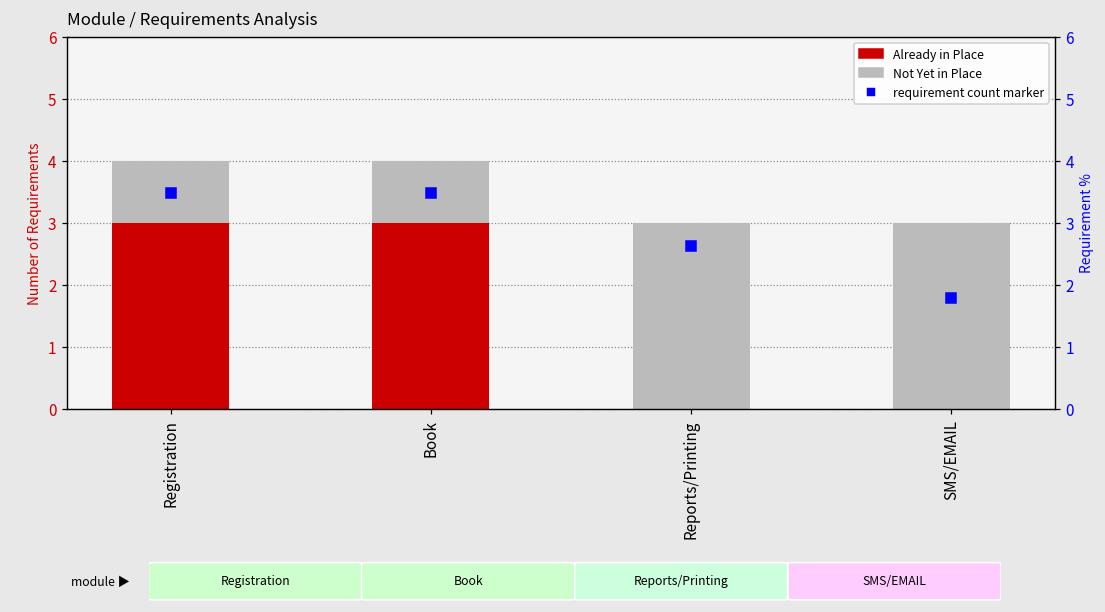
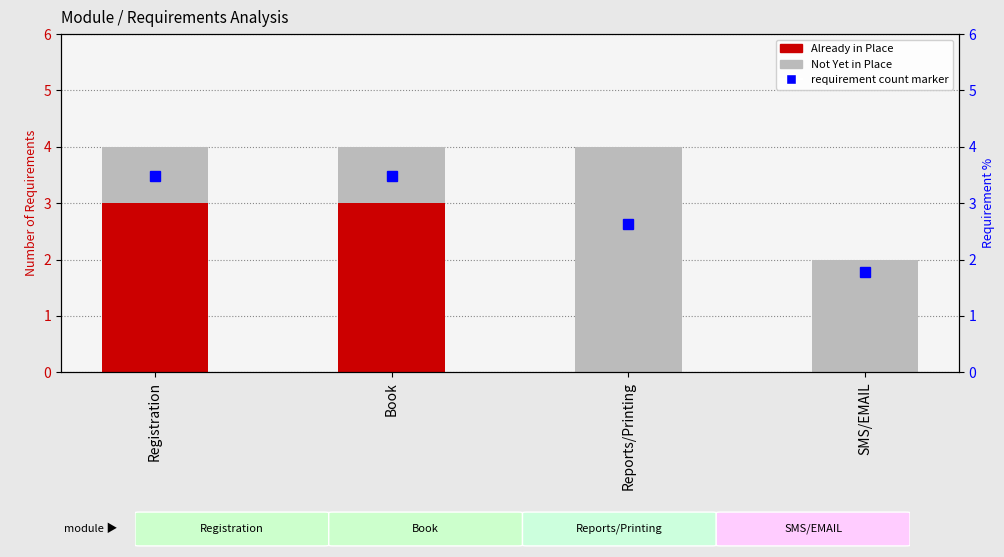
Not Yet in Place, Reports/Printing: 3 -> 4
Not Yet in Place, SMS/EMAIL: 3 -> 2
